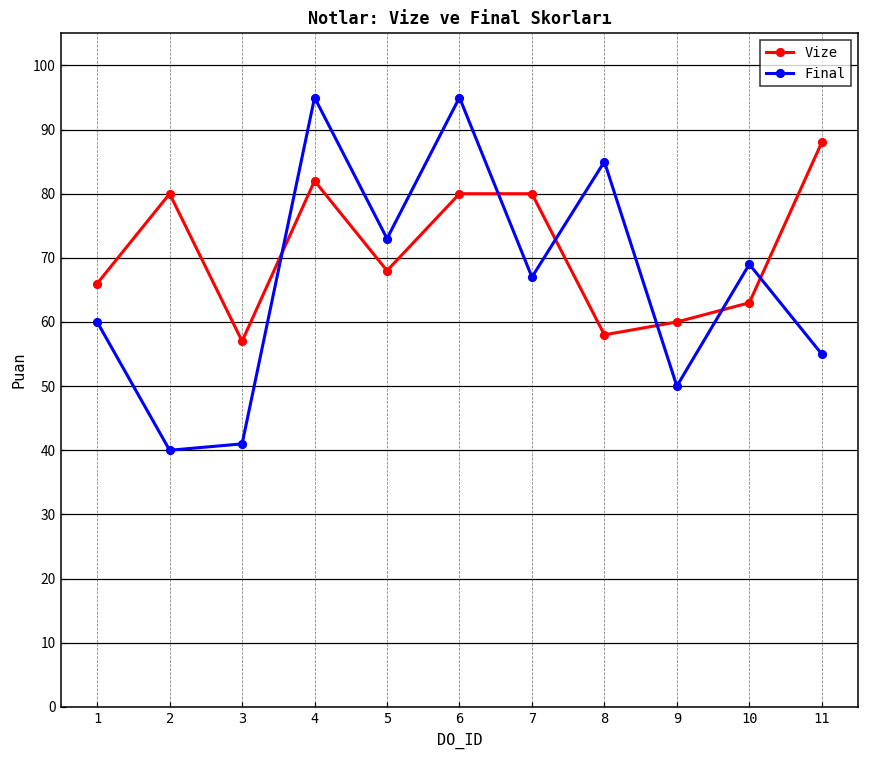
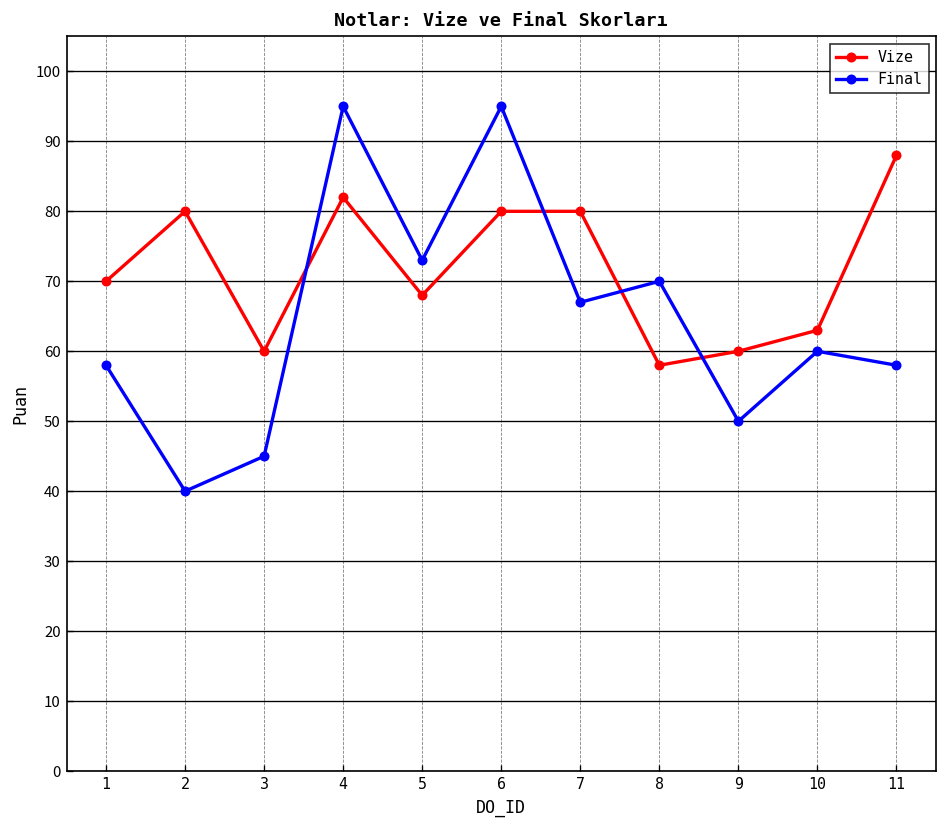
Vize, 1: 66 -> 70
Final, 1: 60 -> 58
Vize, 3: 57 -> 60
Final, 3: 41 -> 45
Final, 8: 85 -> 70
Final, 10: 69 -> 60
Final, 11: 55 -> 58
